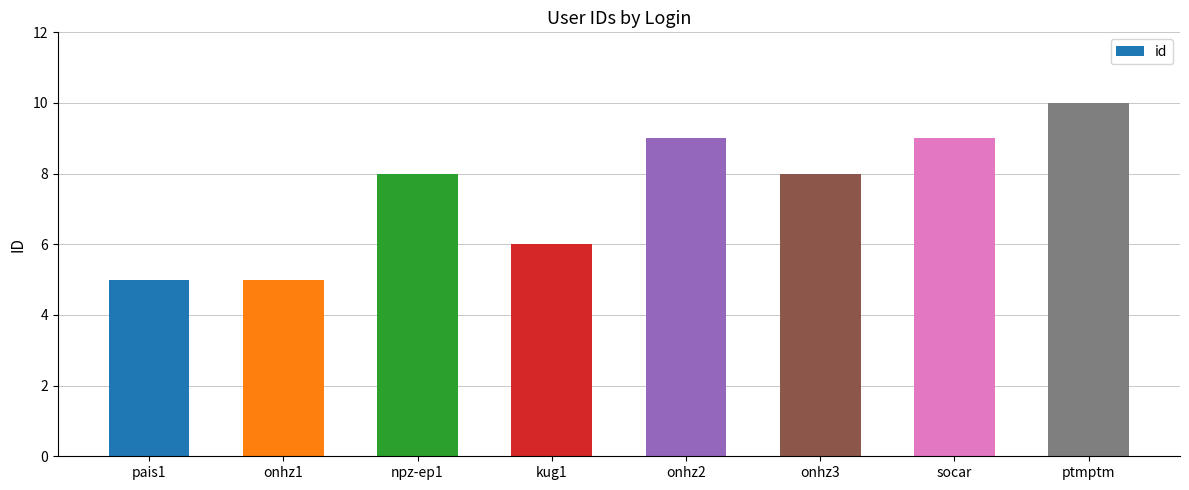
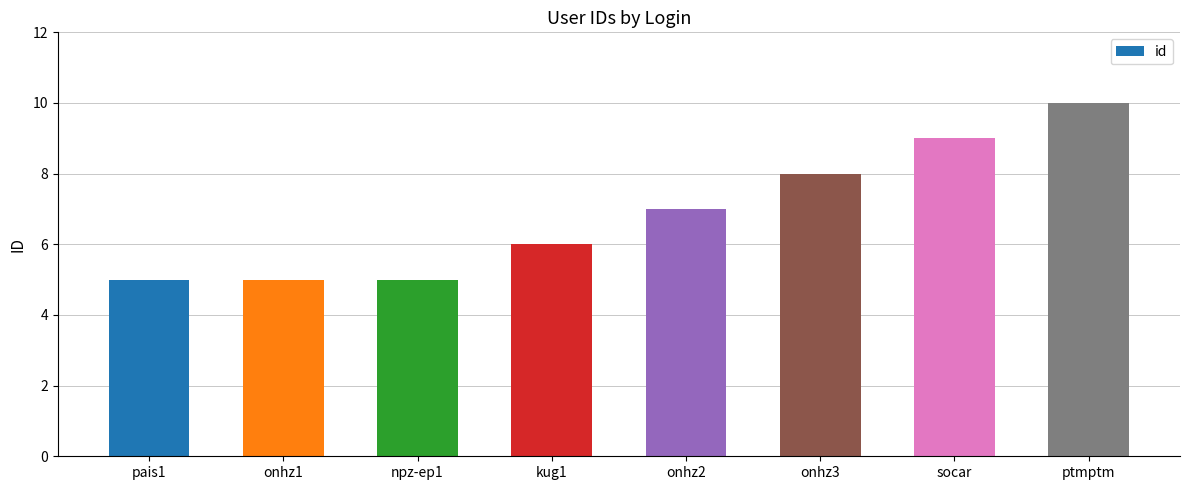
npz-ep1: 8 -> 5
onhz2: 9 -> 7
